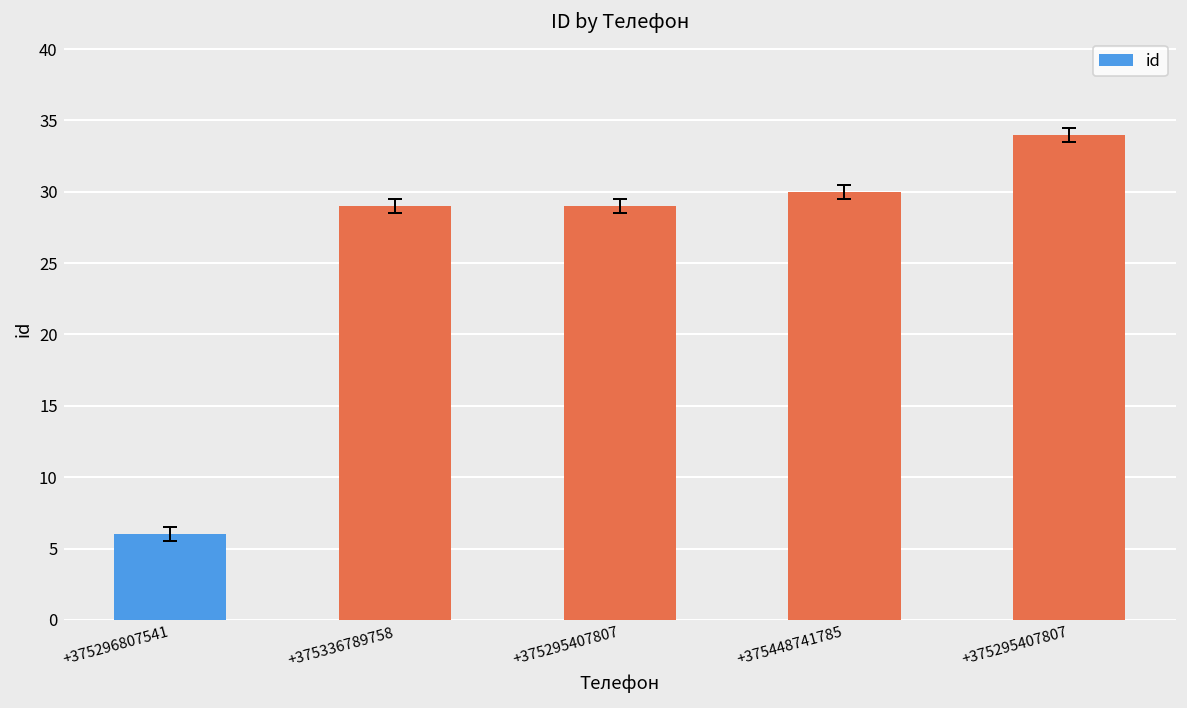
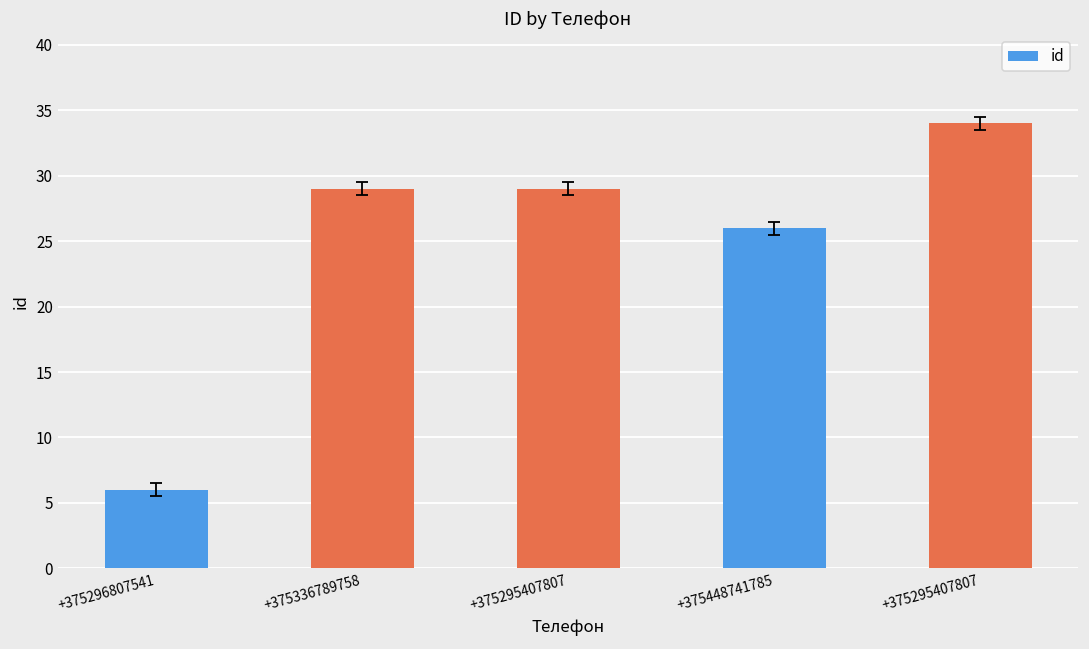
id, +375448741785: 30 -> 26
